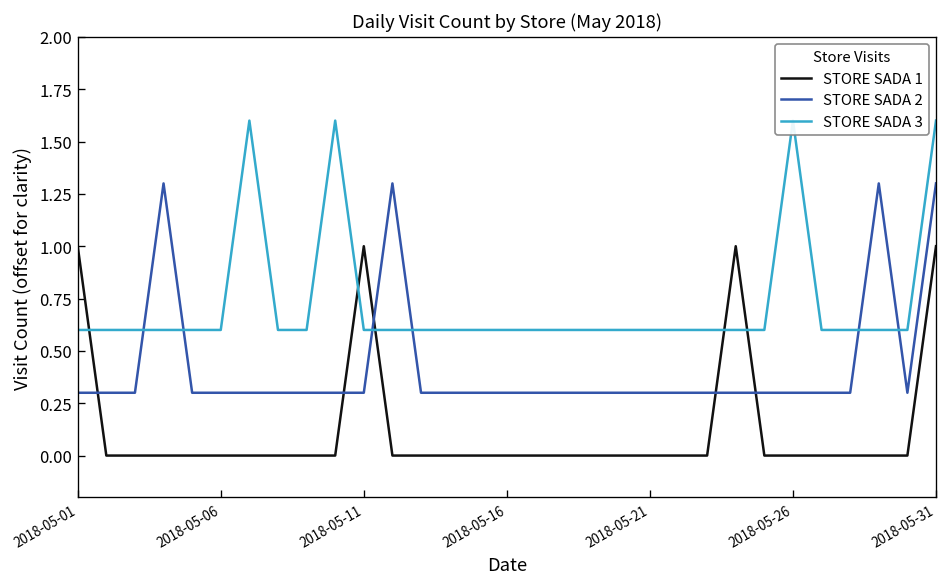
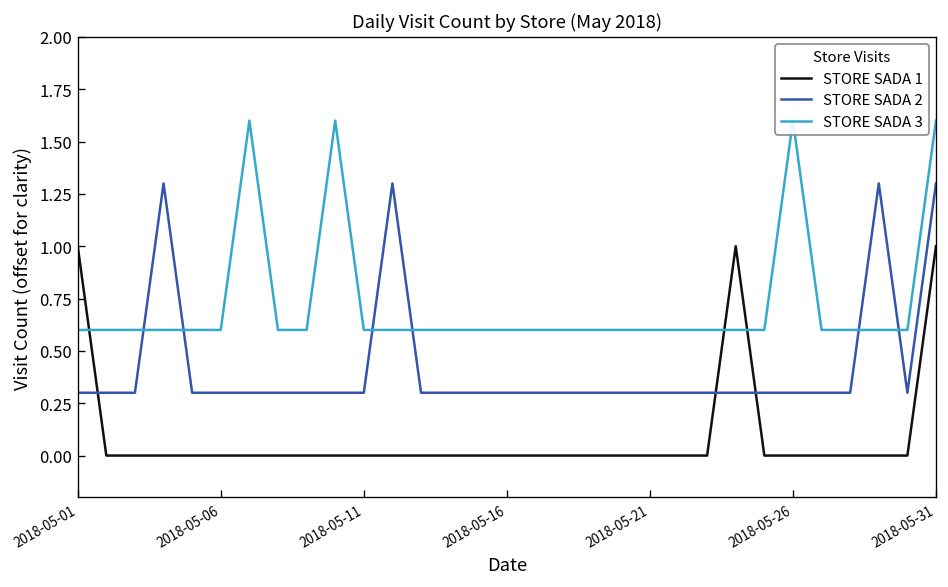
STORE SADA 1, 2018-05-11: 1 -> 0
